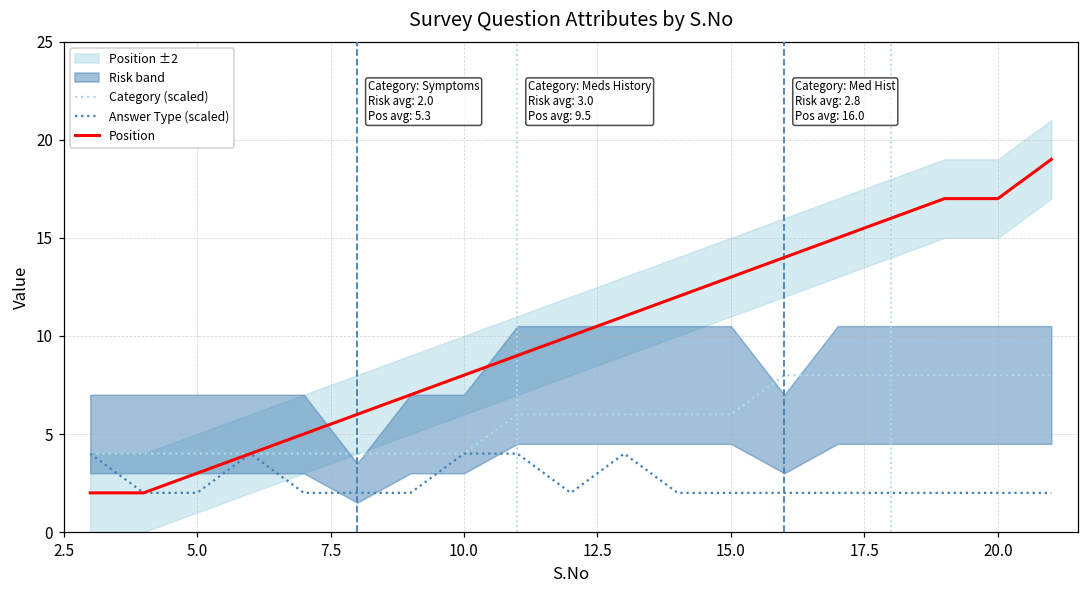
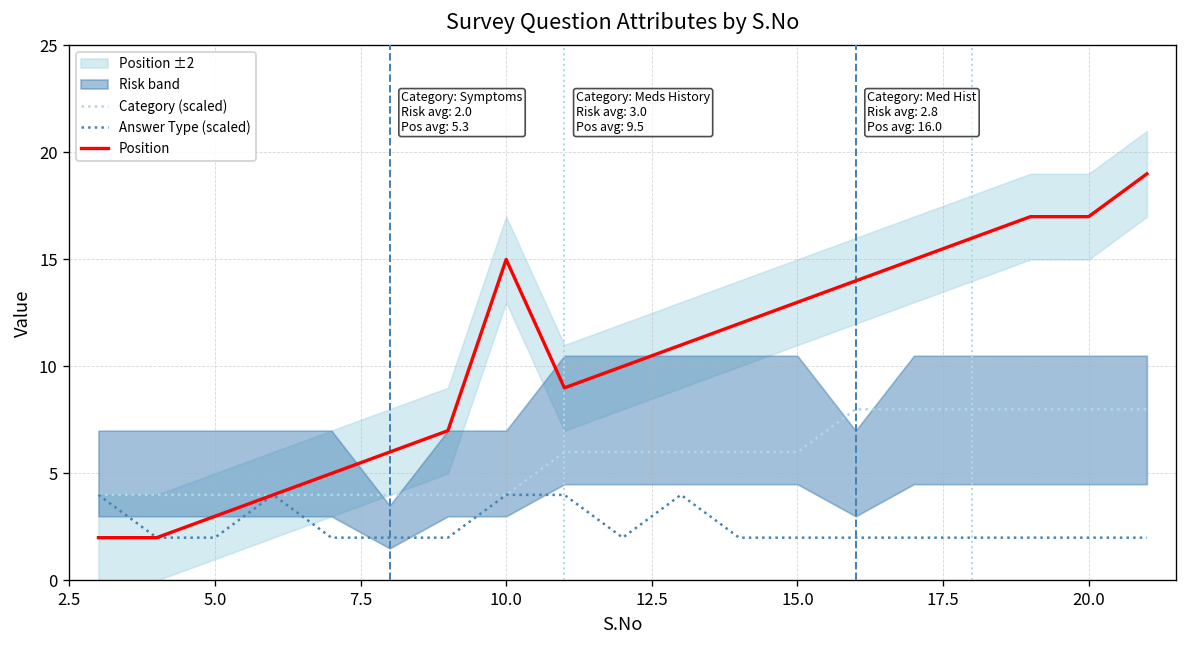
Position, 10.0: 8 -> 15
